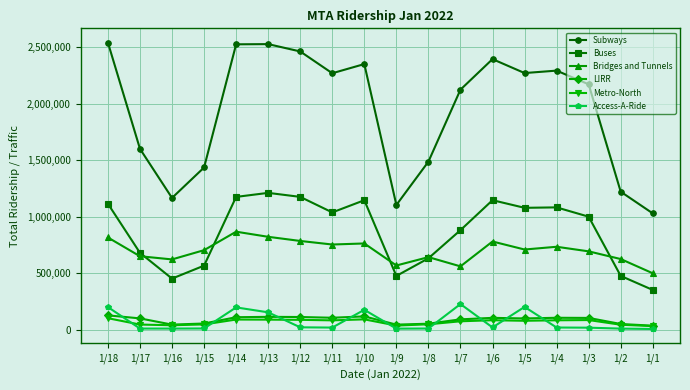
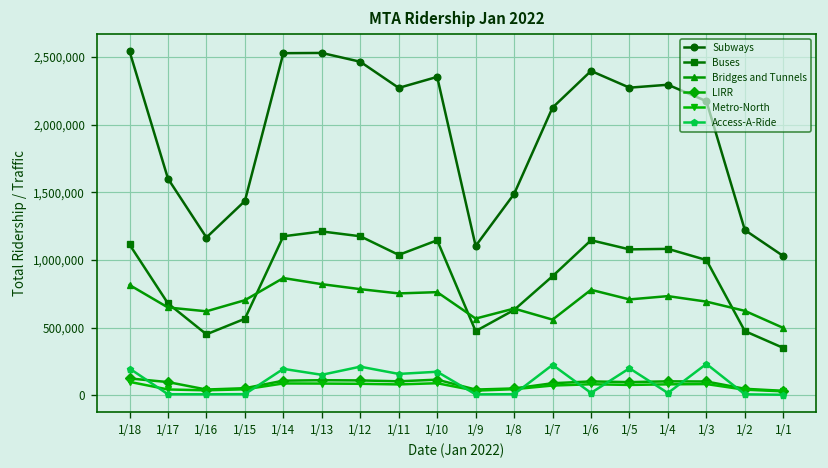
Access-A-Ride, 1/12: 20,000 -> 210,000
Access-A-Ride, 1/11: 20,000 -> 160,000
Access-A-Ride, 1/3: 20,000 -> 230,000
